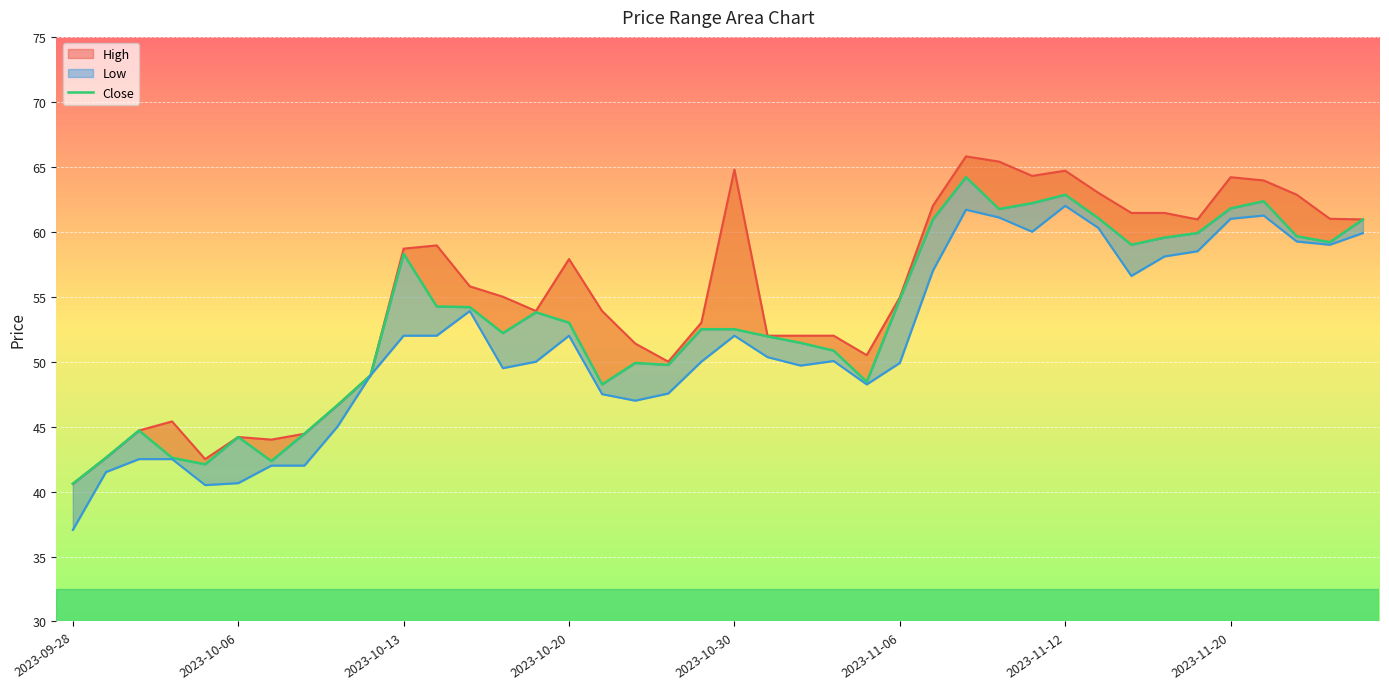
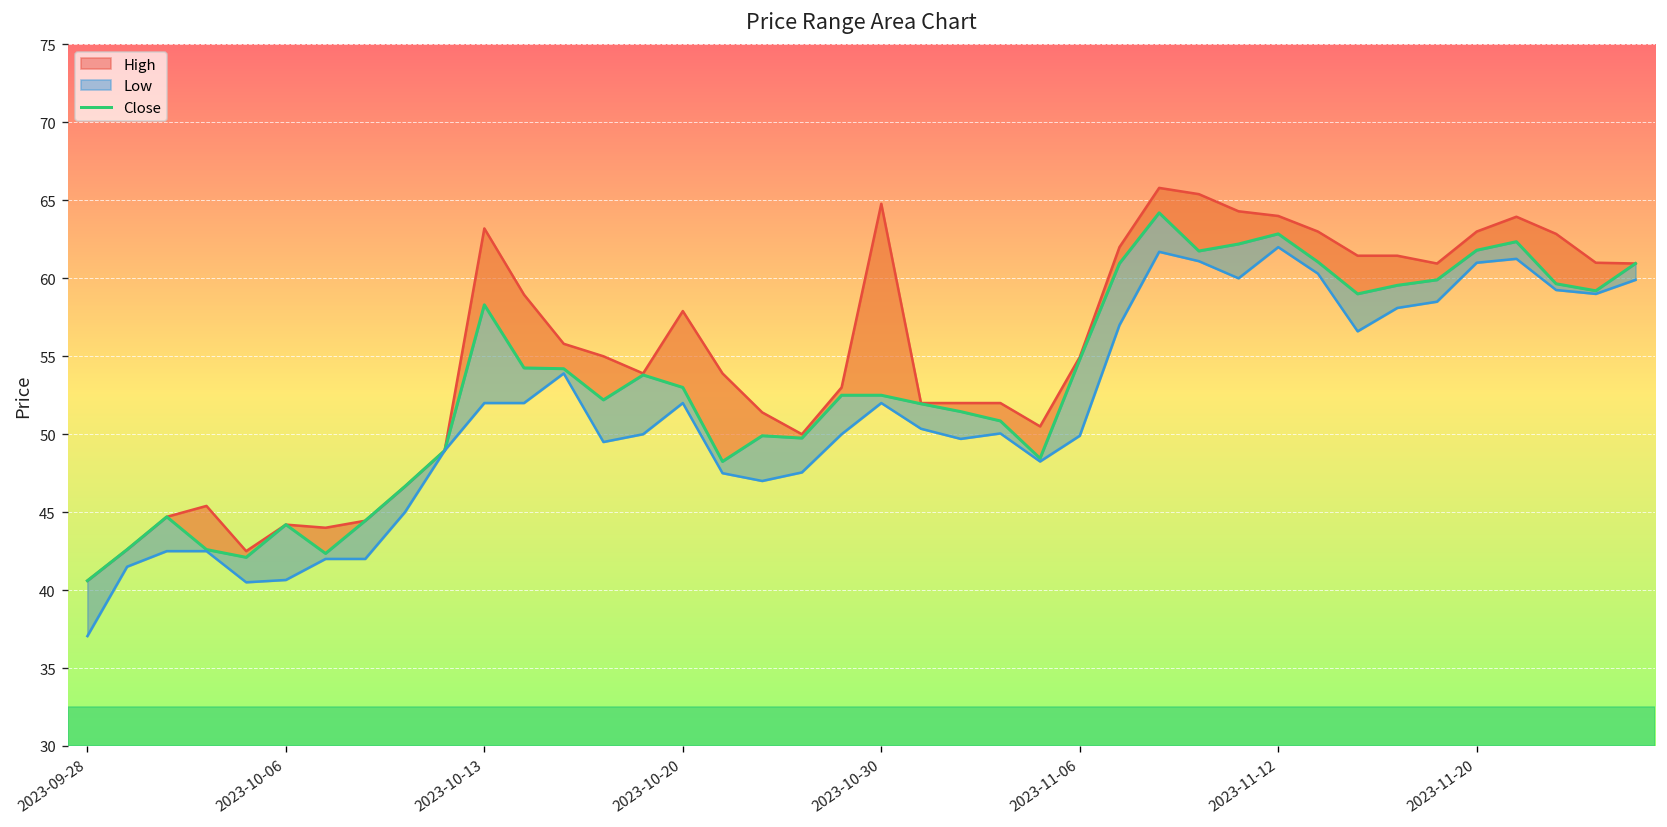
High, 2023-10-13: 58.7 -> 63.2
High, 2023-11-12: 64.7 -> 64.0
High, 2023-11-20: 64.2 -> 63.0
